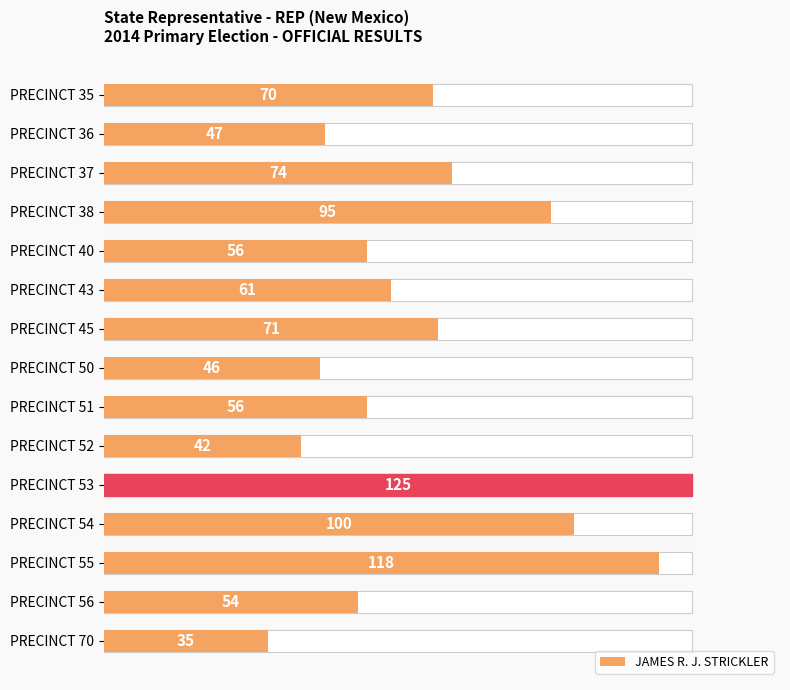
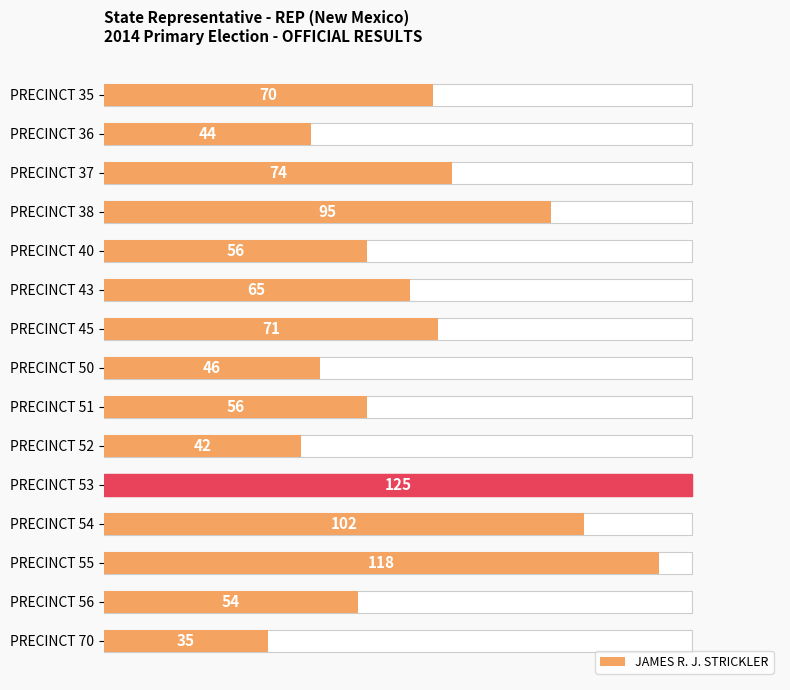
JAMES R. J. STRICKLER, PRECINCT 36: 47 -> 44
JAMES R. J. STRICKLER, PRECINCT 43: 61 -> 65
JAMES R. J. STRICKLER, PRECINCT 54: 100 -> 102
